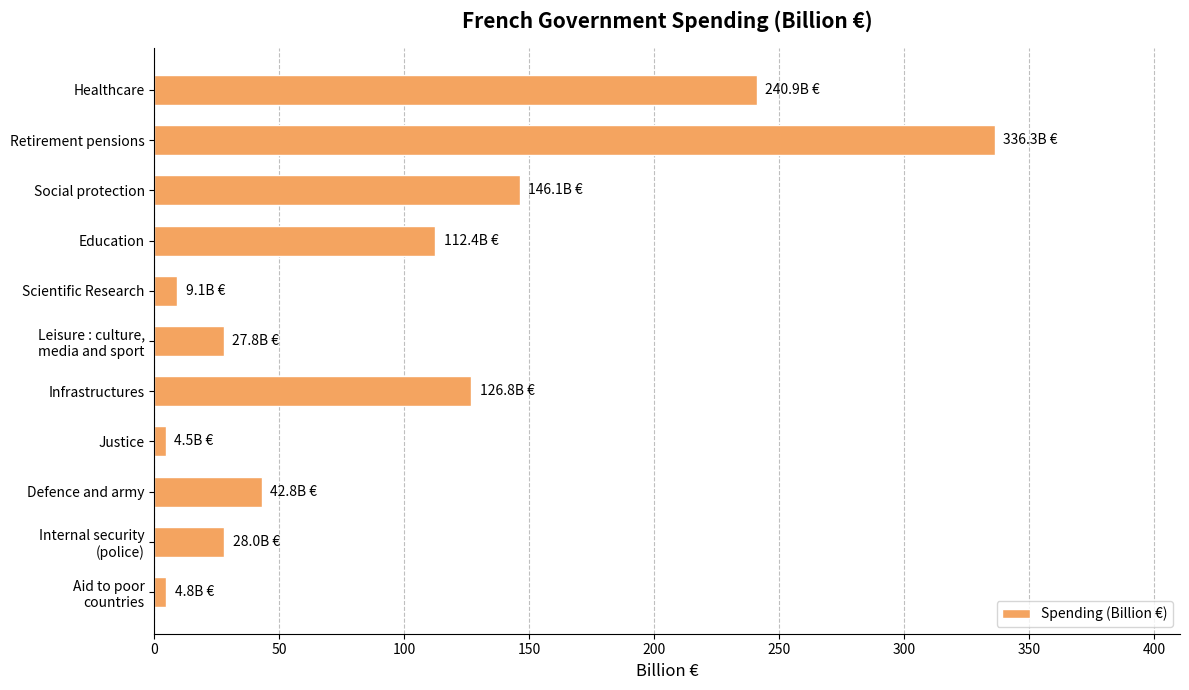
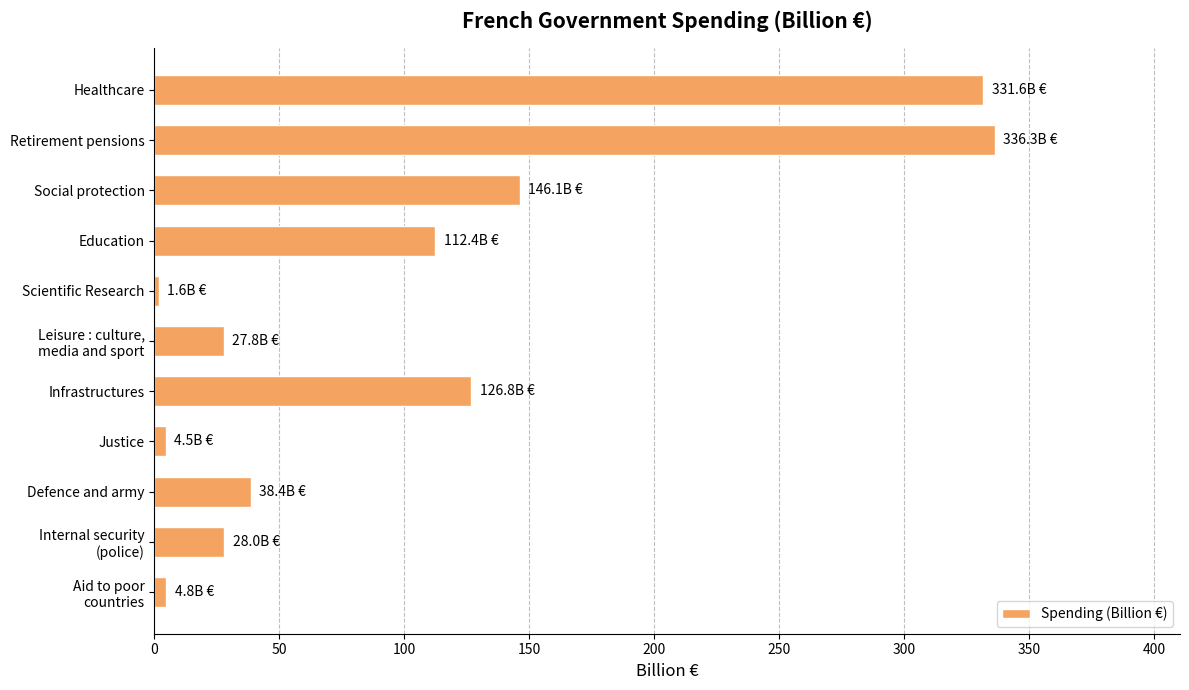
Healthcare: 240.9B -> 331.6B
Scientific Research: 9.1B -> 1.6B
Defence and army: 42.8B -> 38.4B
